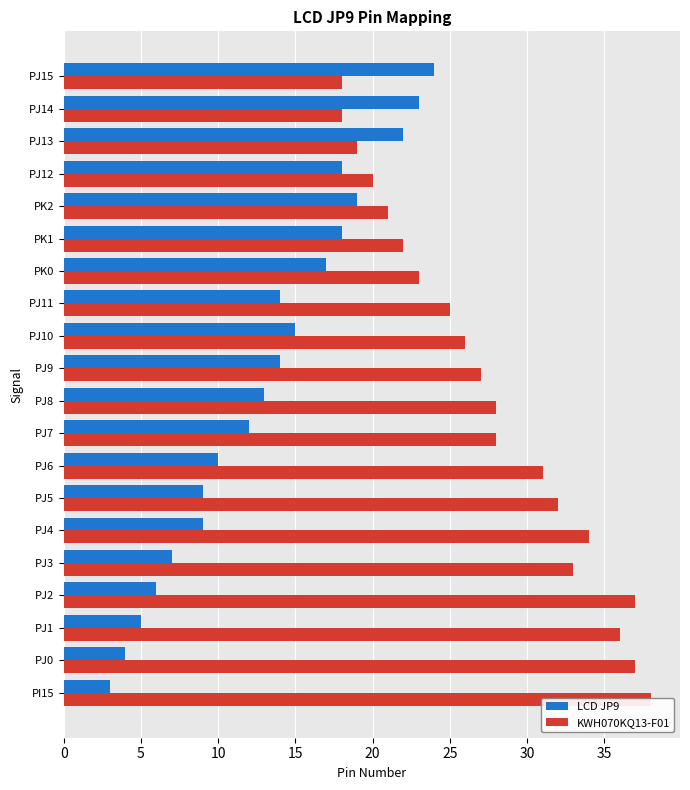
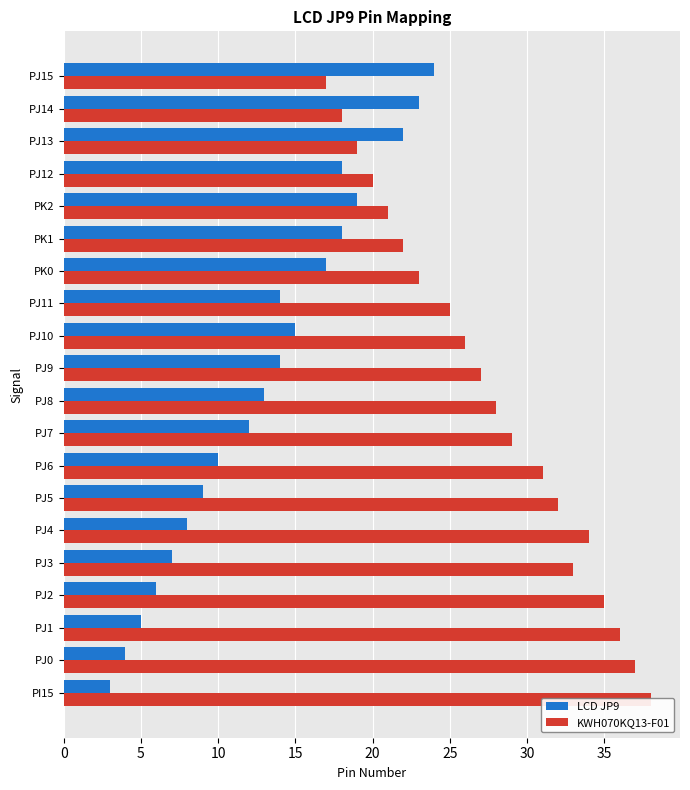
KWH070KQ13-F01, PJ15: 18 -> 17
KWH070KQ13-F01, PJ7: 28 -> 29
LCD JP9, PJ4: 9 -> 8
KWH070KQ13-F01, PJ2: 37 -> 35
